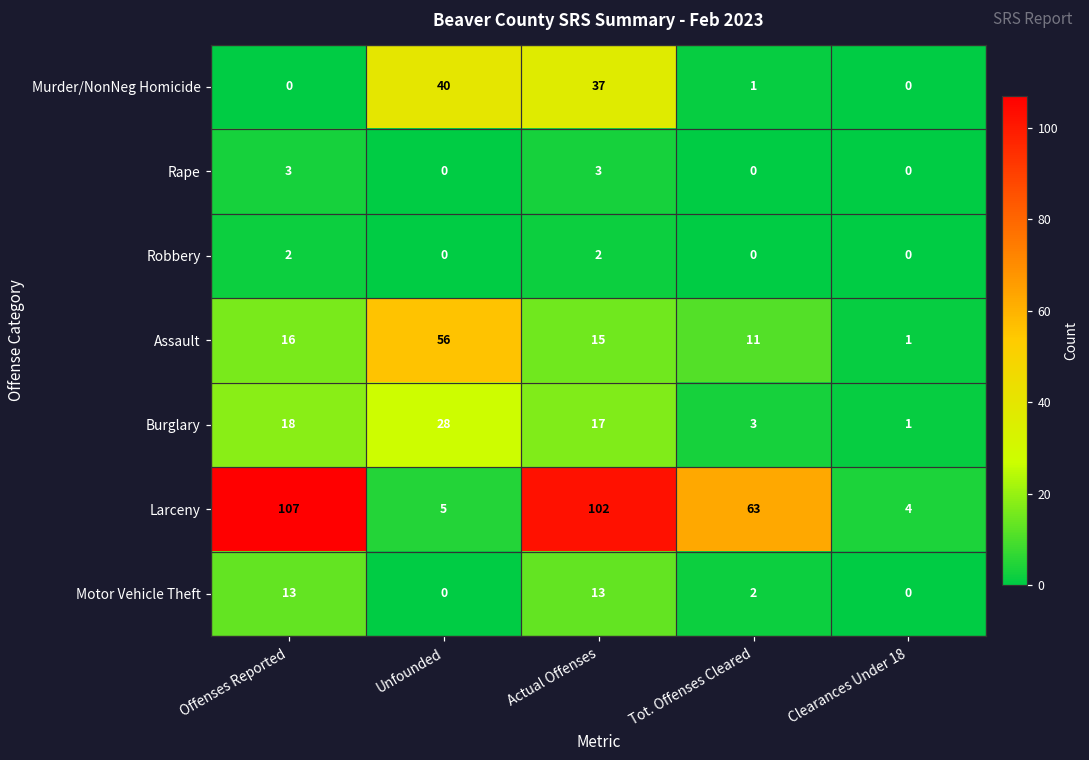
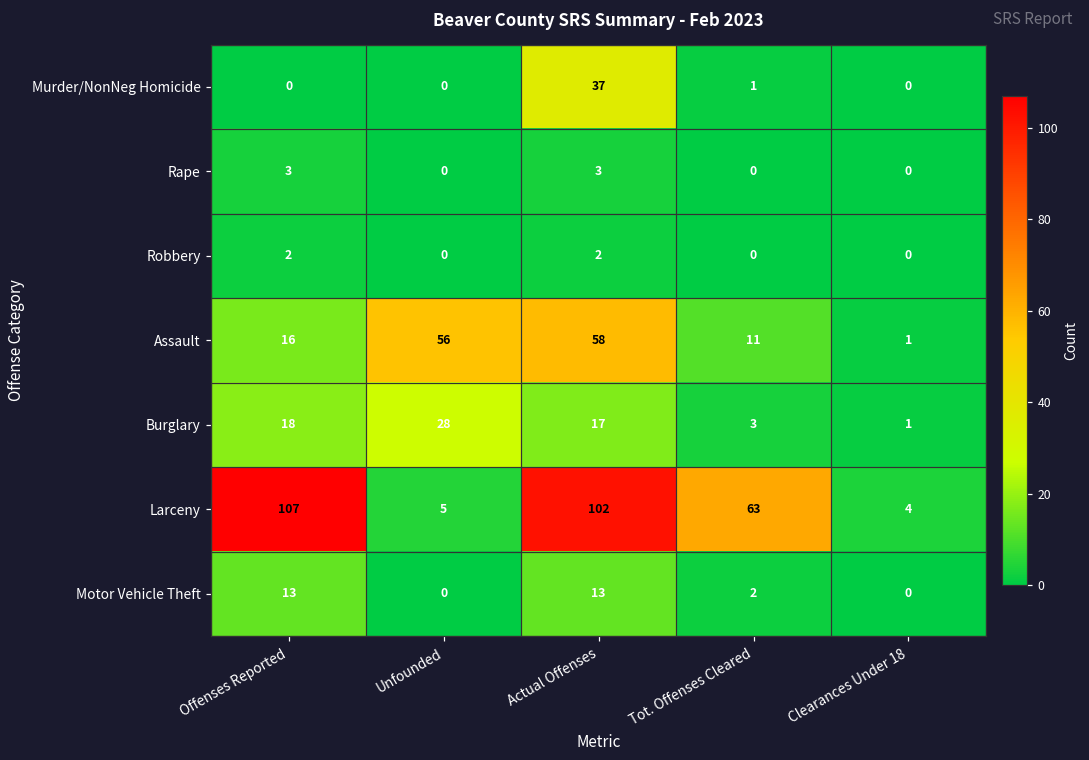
Murder/NonNeg Homicide, Unfounded: 40 -> 0
Assault, Actual Offenses: 15 -> 58
